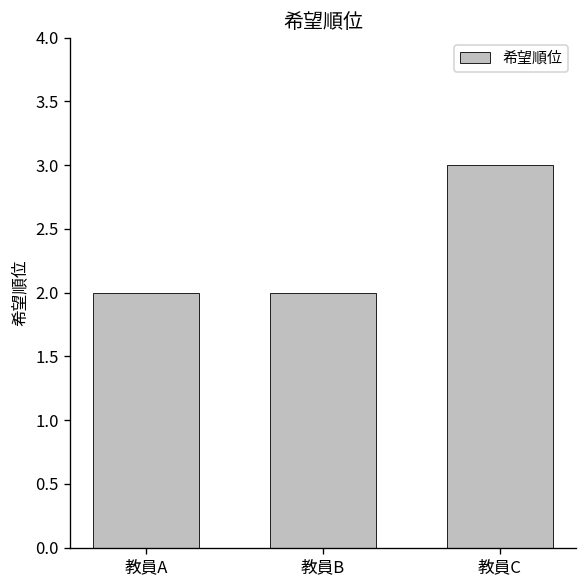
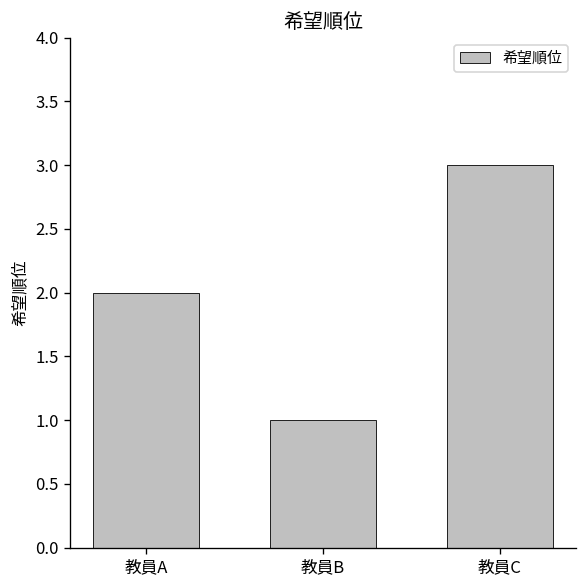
教員B: 2 -> 1
